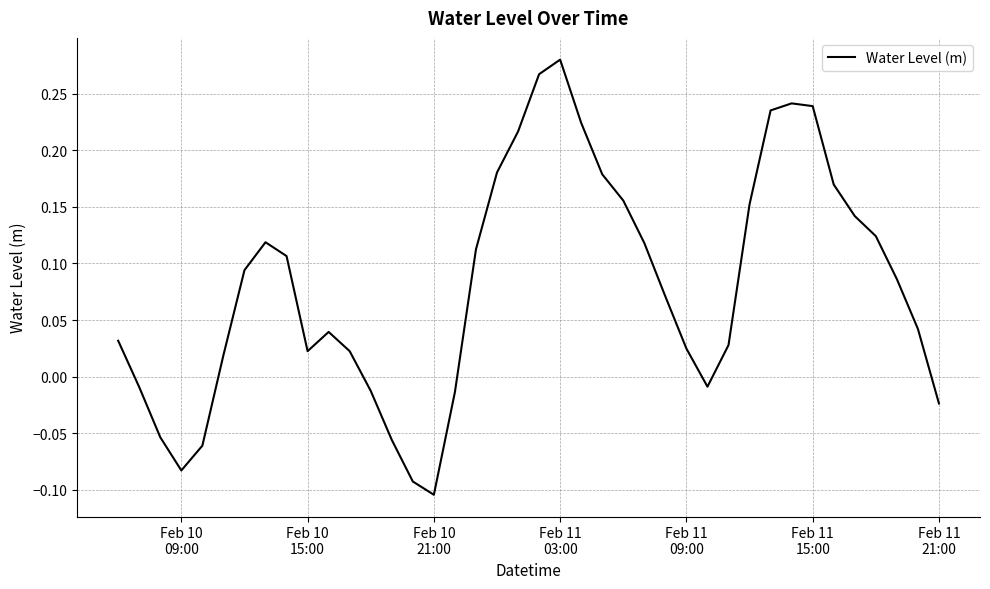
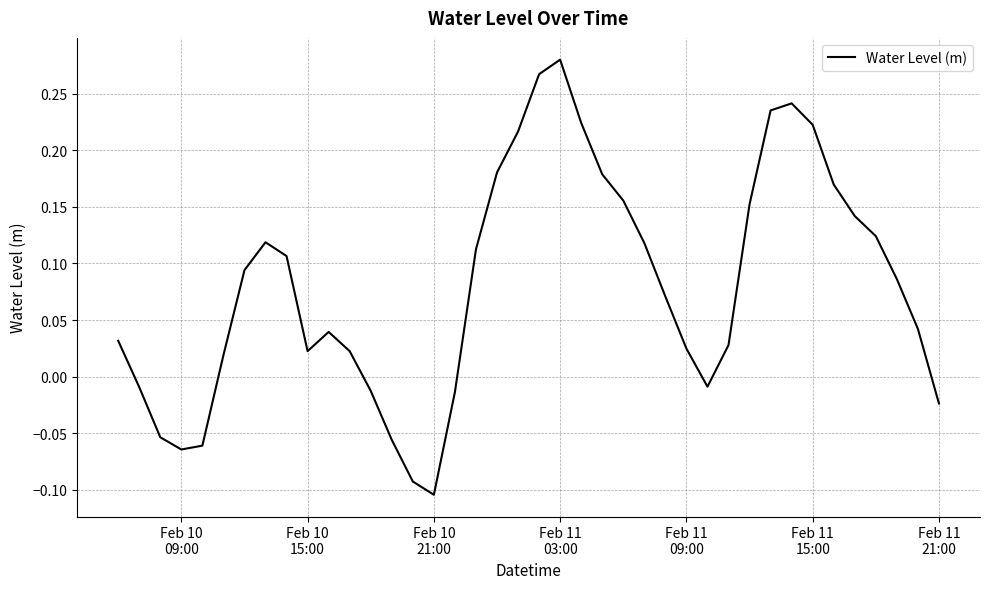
Feb 10 09:00: -0.083 -> -0.064
Feb 11 15:00: 0.239 -> 0.222
